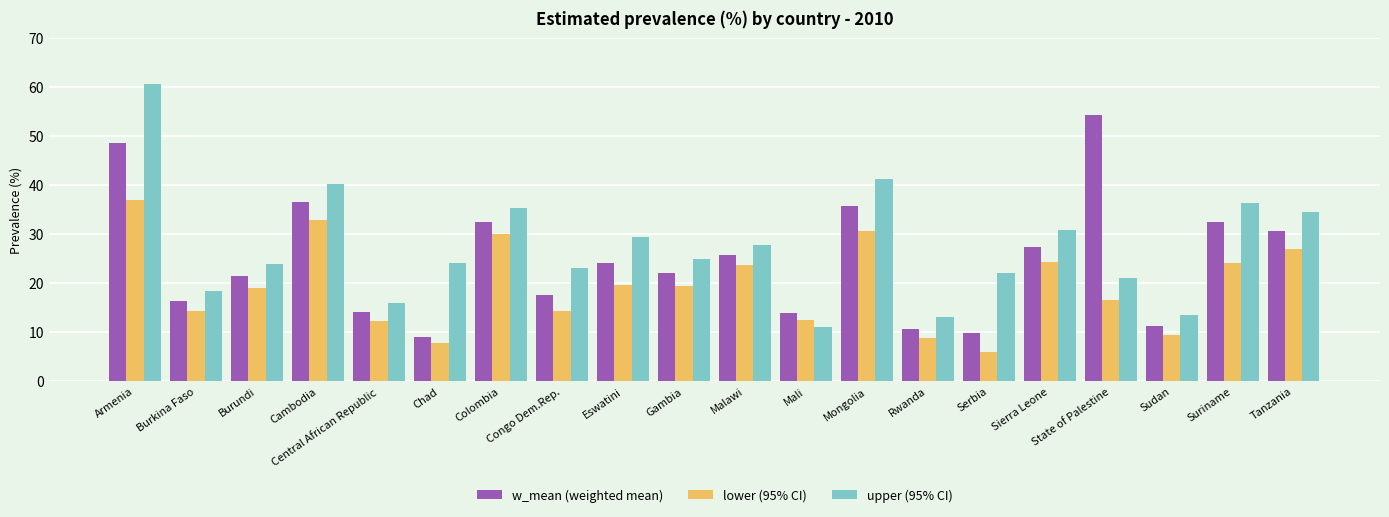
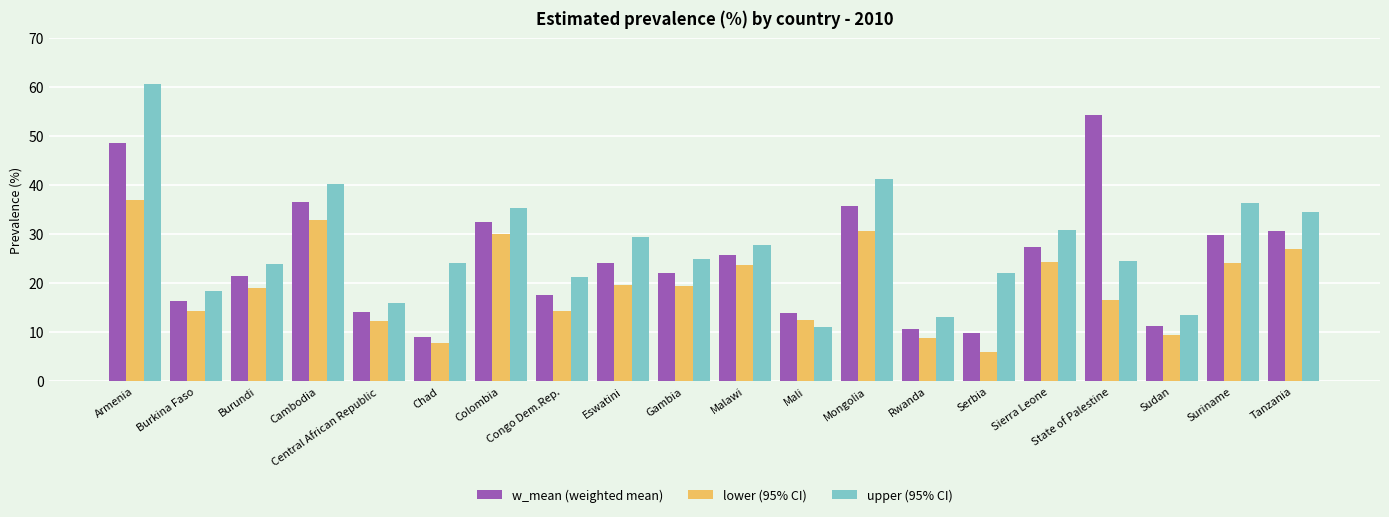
upper (95% CI), Congo Dem.Rep.: 23 -> 21
upper (95% CI), State of Palestine: 21 -> 25
w_mean (weighted mean), Suriname: 32 -> 30
